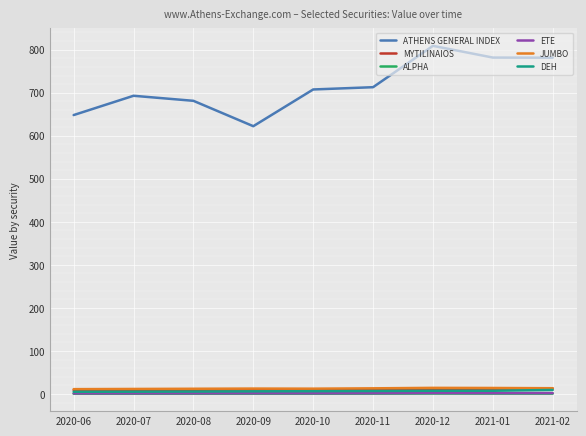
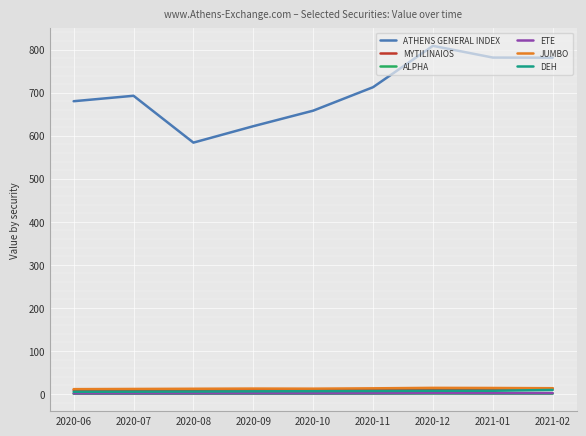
ATHENS GENERAL INDEX, 2020-06: 650 -> 680
ATHENS GENERAL INDEX, 2020-08: 680 -> 580
ATHENS GENERAL INDEX, 2020-10: 710 -> 660
